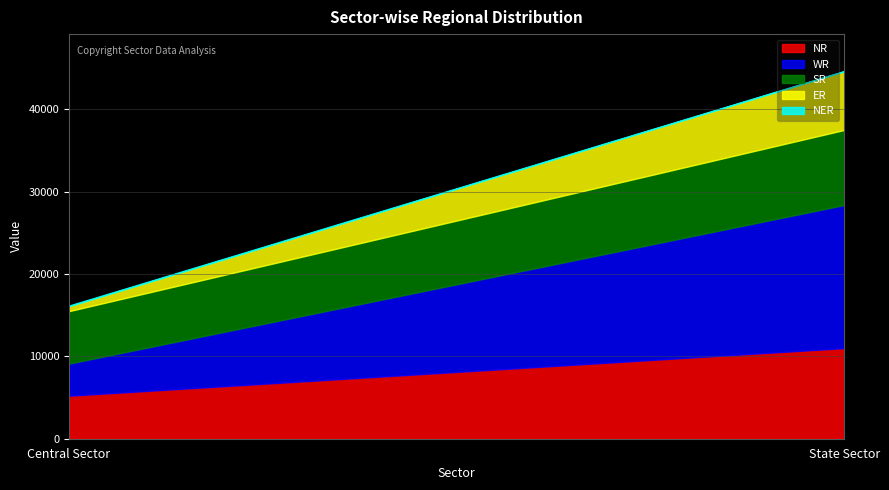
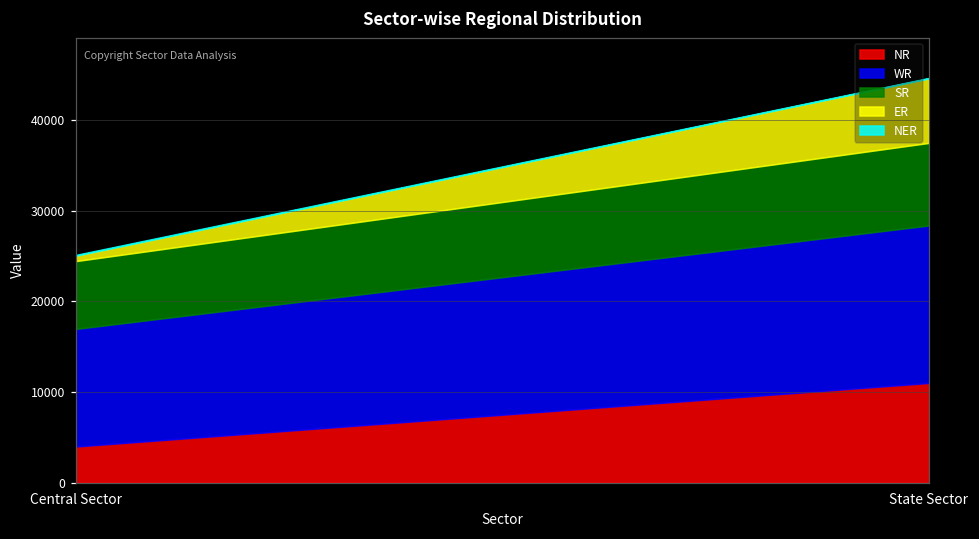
NR, Central Sector: 5000 -> 4000
WR, Central Sector: 4000 -> 13000
SR, Central Sector: 6000 -> 7000
